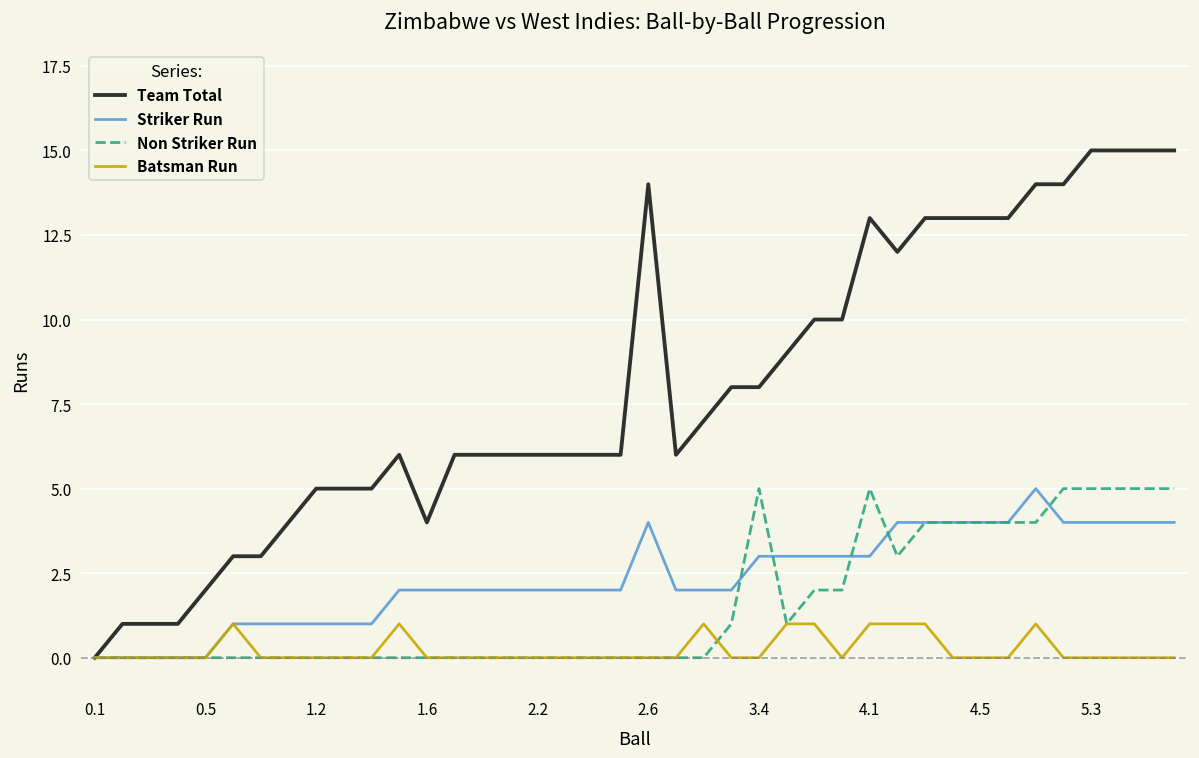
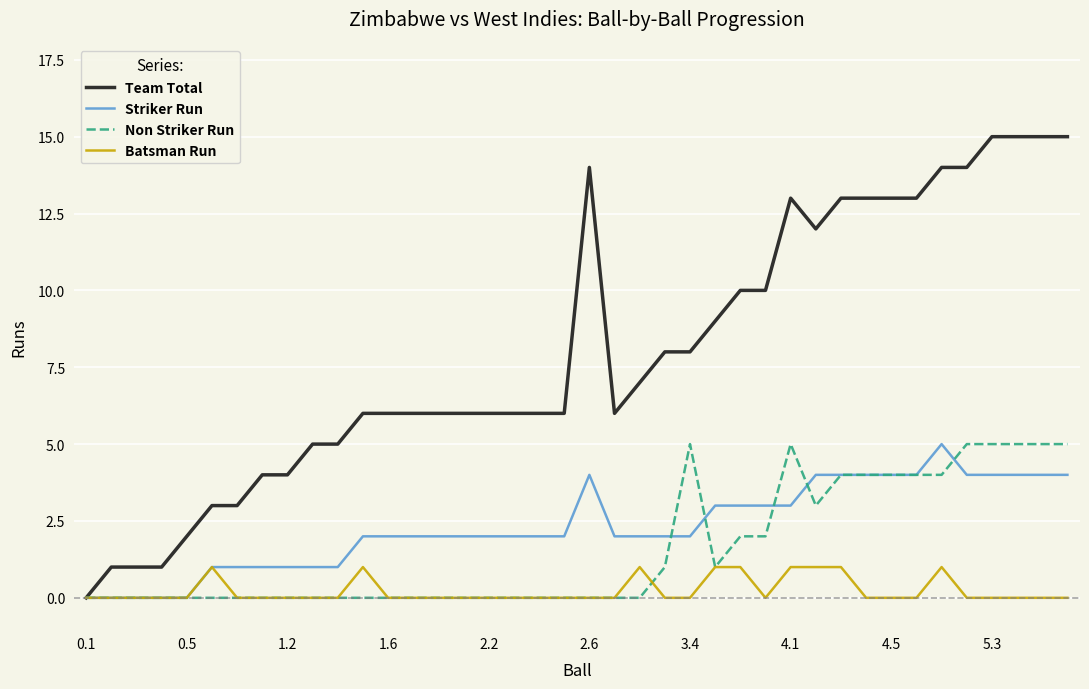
Team Total, 1.2: 5 -> 4
Team Total, 1.6: 4 -> 6
Striker Run, 3.4: 3 -> 2
